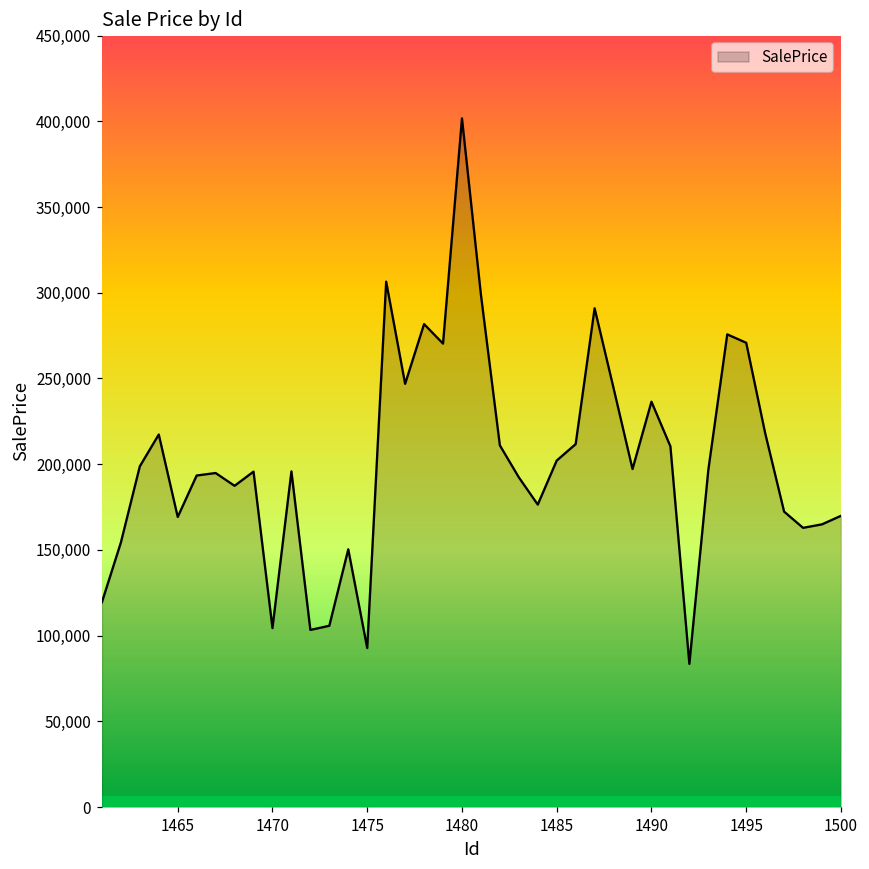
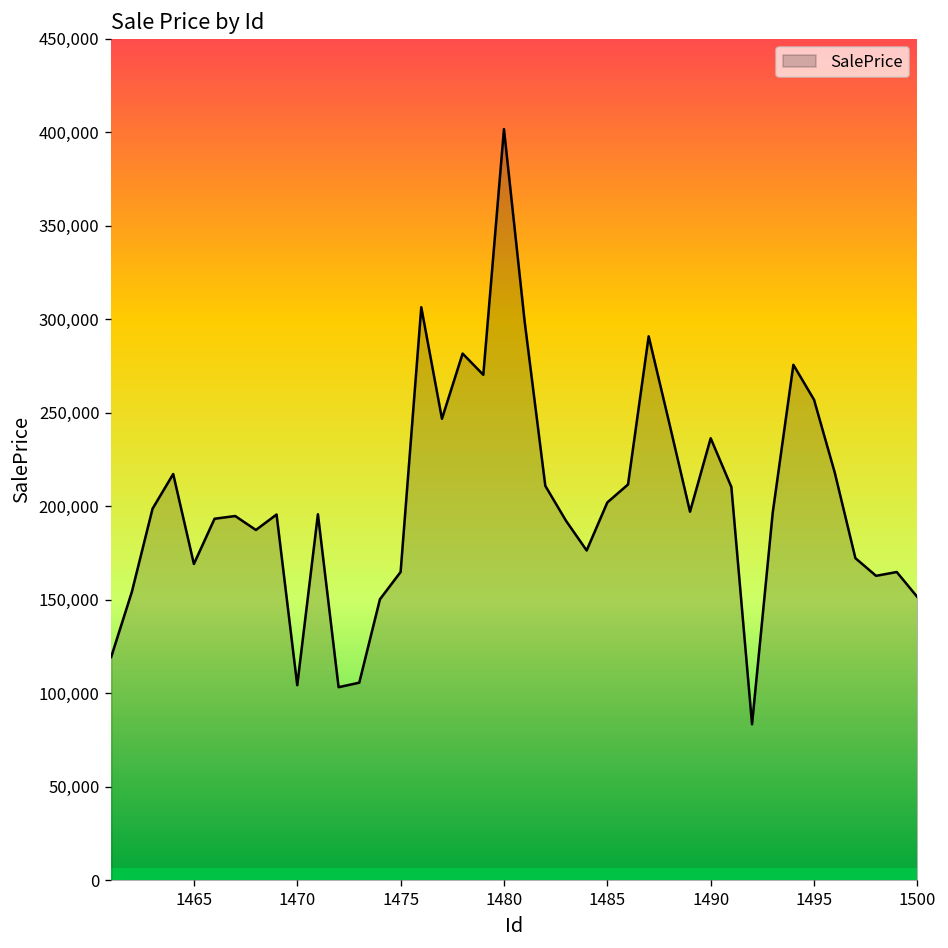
1475: 93,000 -> 165,000
1495: 271,000 -> 257,000
1500: 170,000 -> 152,000
